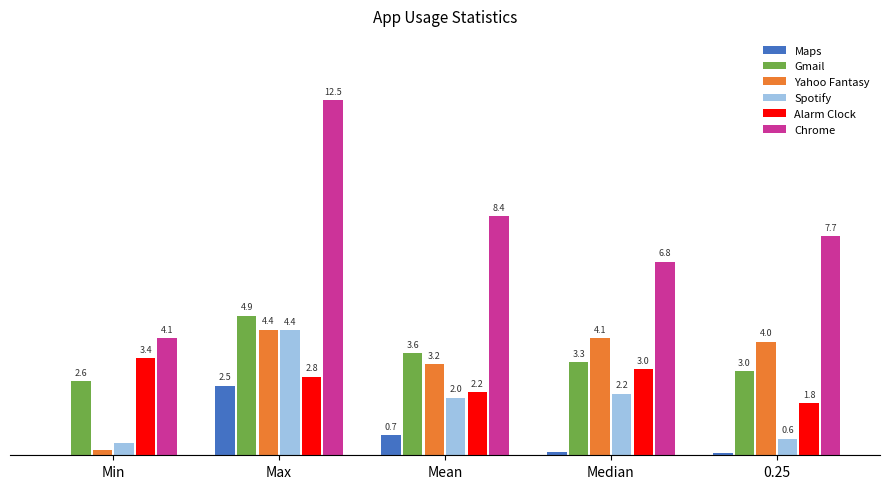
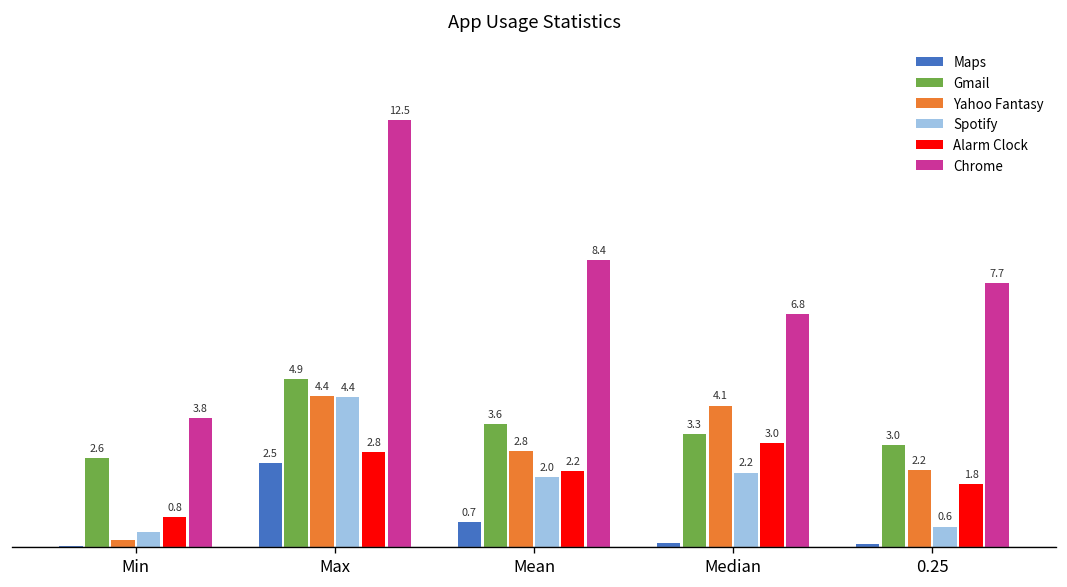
Alarm Clock, Min: 3.4 -> 0.8
Chrome, Min: 4.1 -> 3.8
Yahoo Fantasy, Mean: 3.2 -> 2.8
Yahoo Fantasy, 0.25: 4.0 -> 2.2
